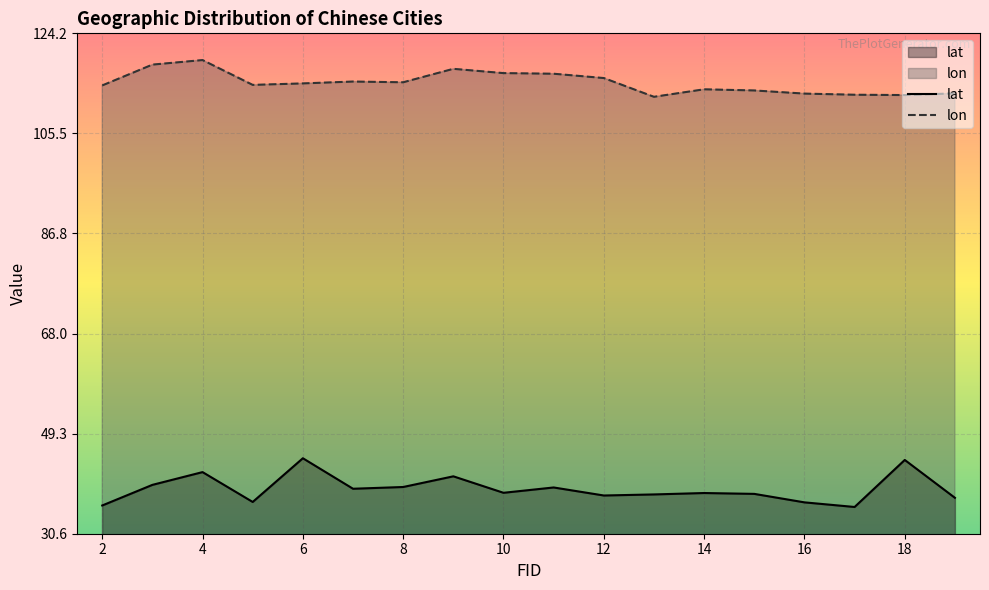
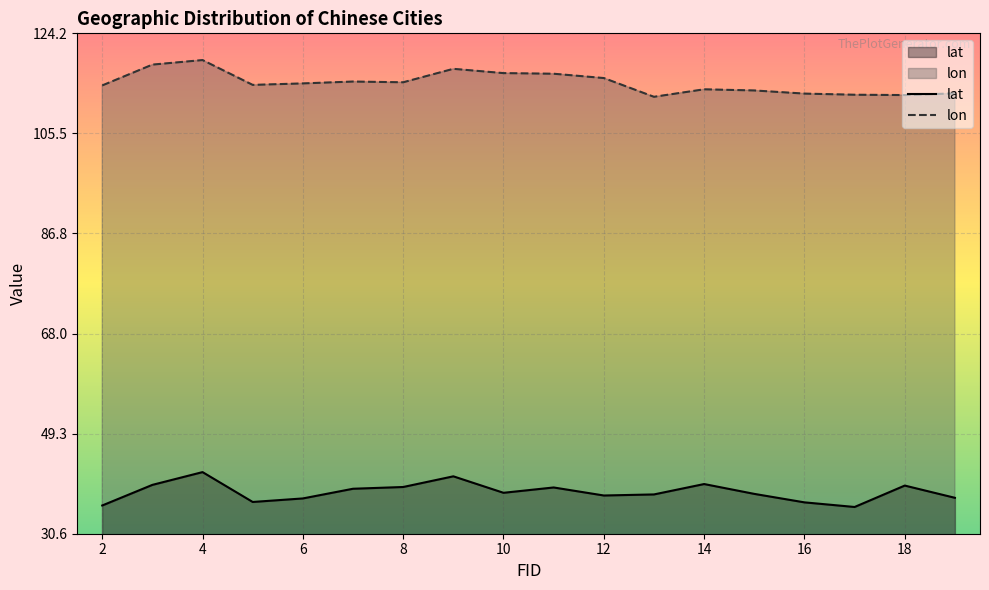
lat, 6: 45 -> 37
lat, 14: 38 -> 40
lat, 18: 44 -> 40
